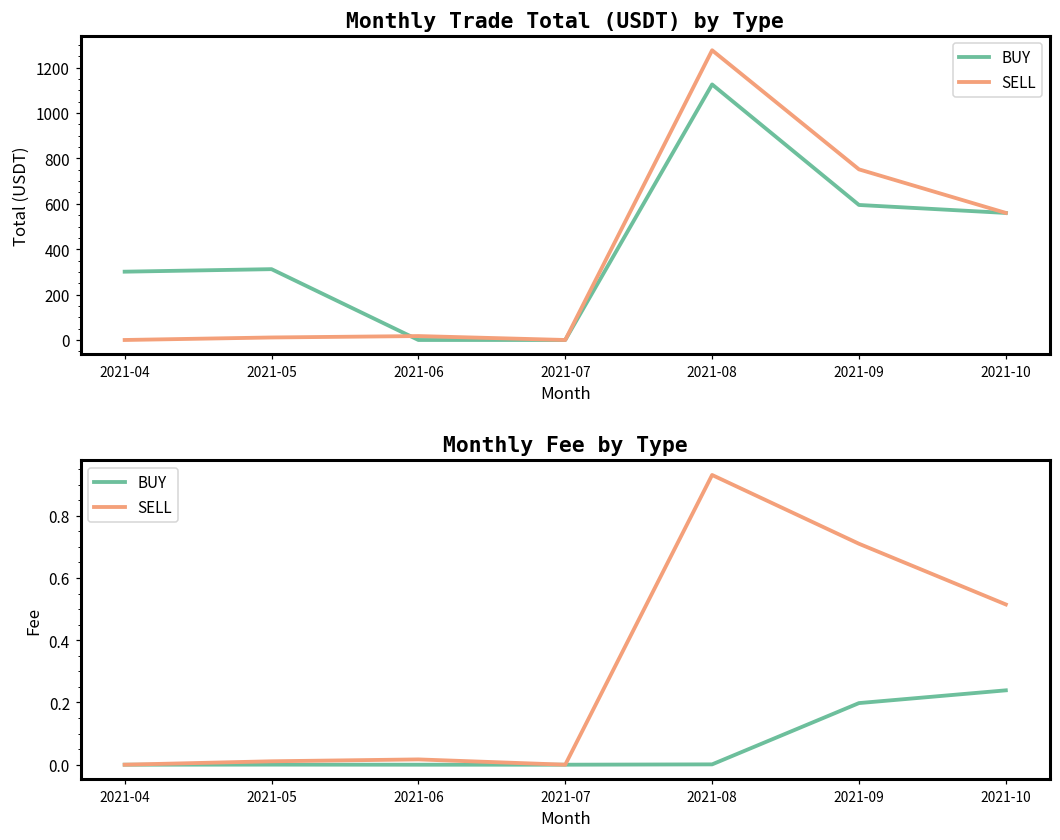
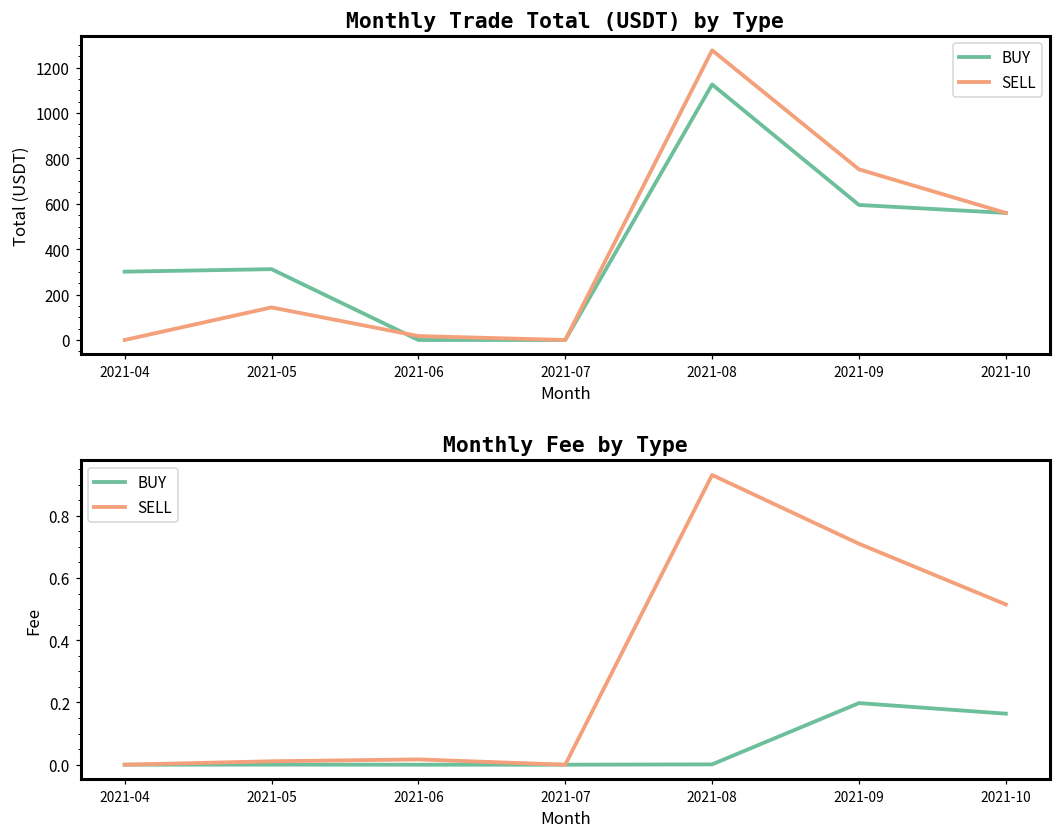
Monthly Trade Total (USDT) by Type, SELL, 2021-05: 10 -> 140
Monthly Fee by Type, BUY, 2021-10: 0.24 -> 0.16
